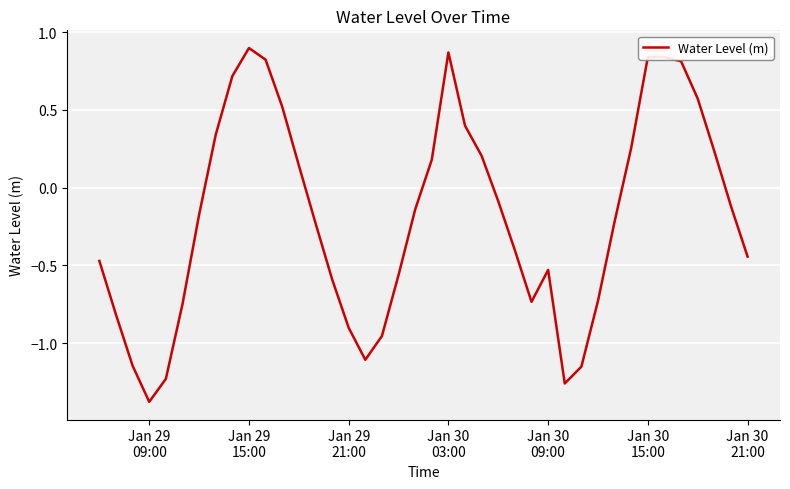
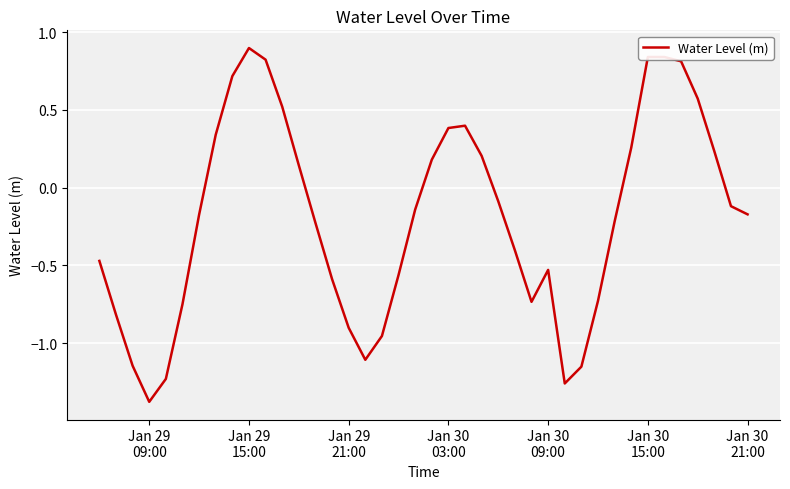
Jan 30 03:00: 0.87 -> 0.38
Jan 30 21:00: -0.44 -> -0.17
